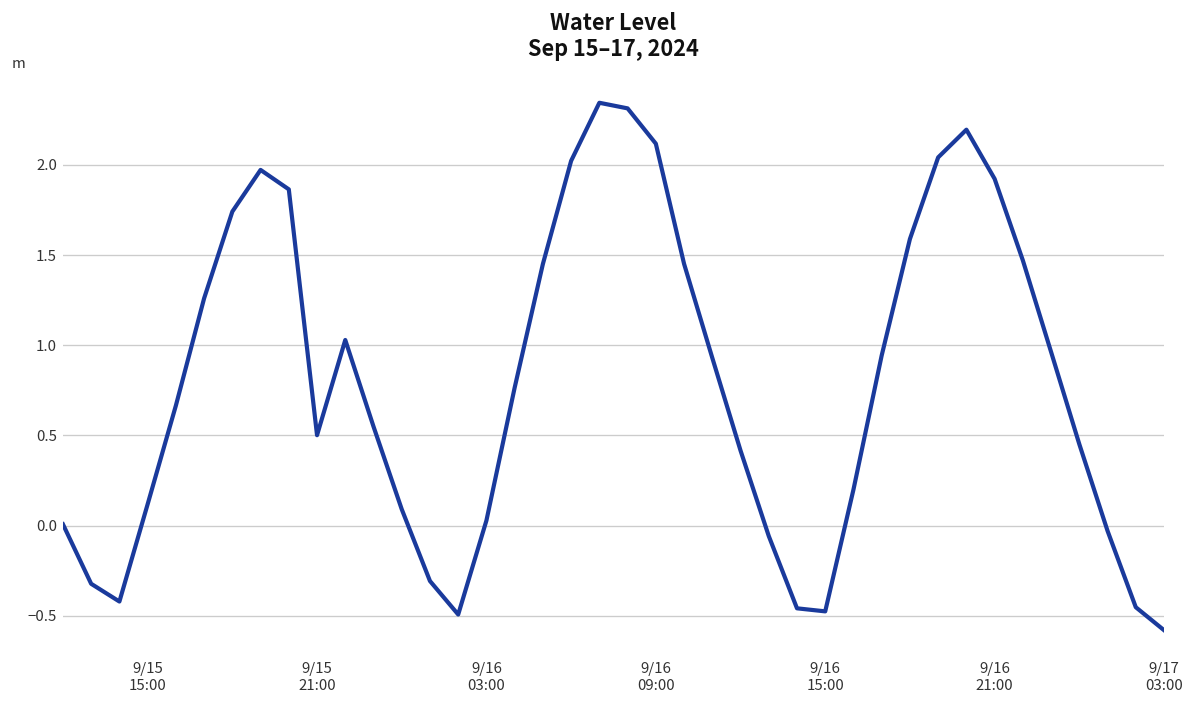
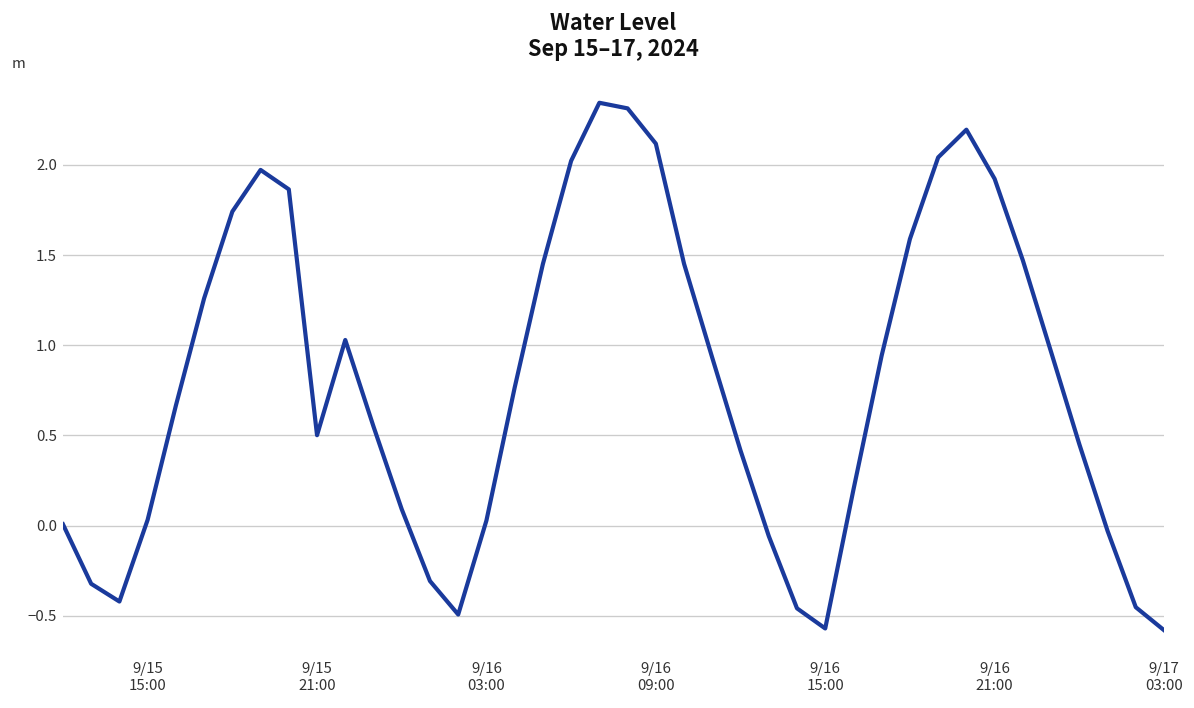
9/15 15:00: 0.12 -> 0.03
9/16 15:00: -0.48 -> -0.57
